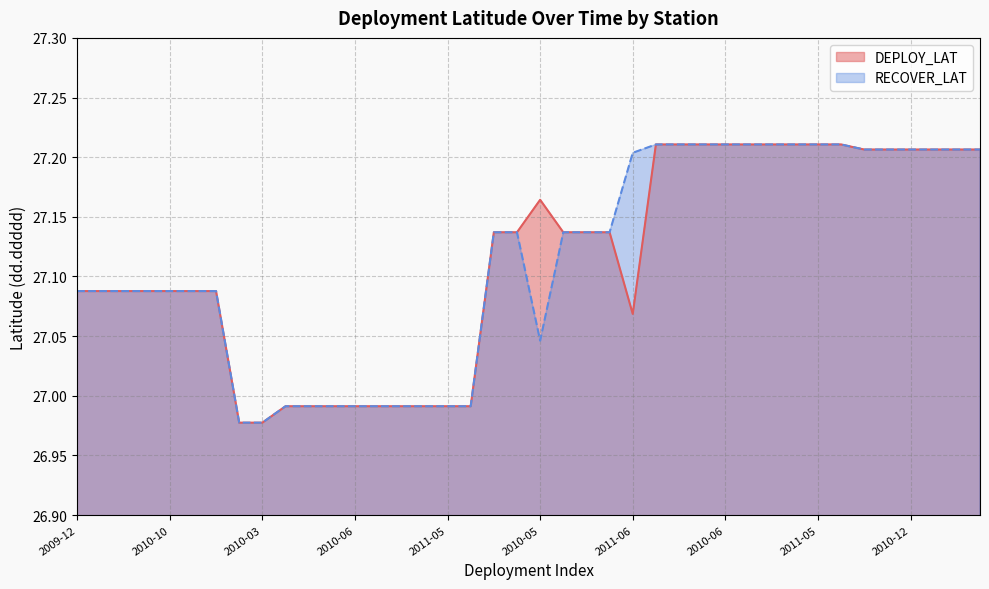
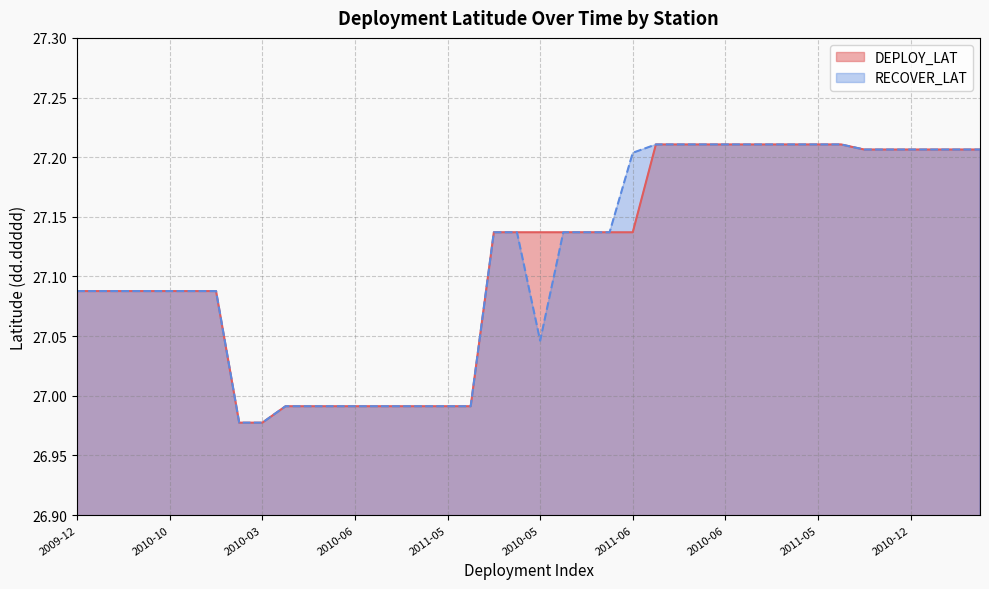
DEPLOY_LAT, 2010-05: 27.164 -> 27.137
DEPLOY_LAT, 2011-06: 27.069 -> 27.137
